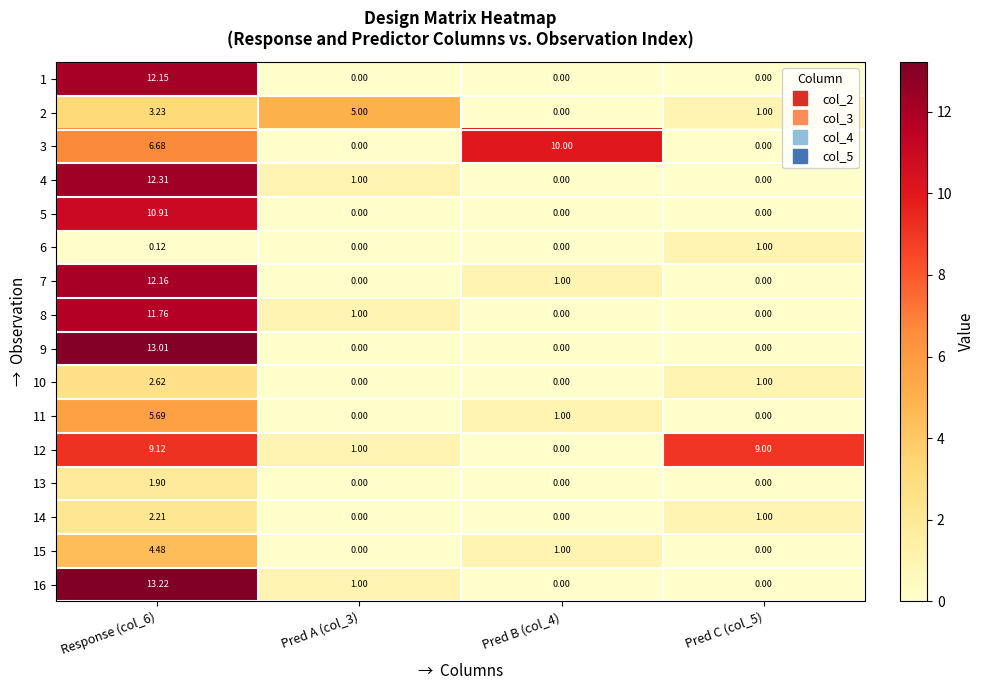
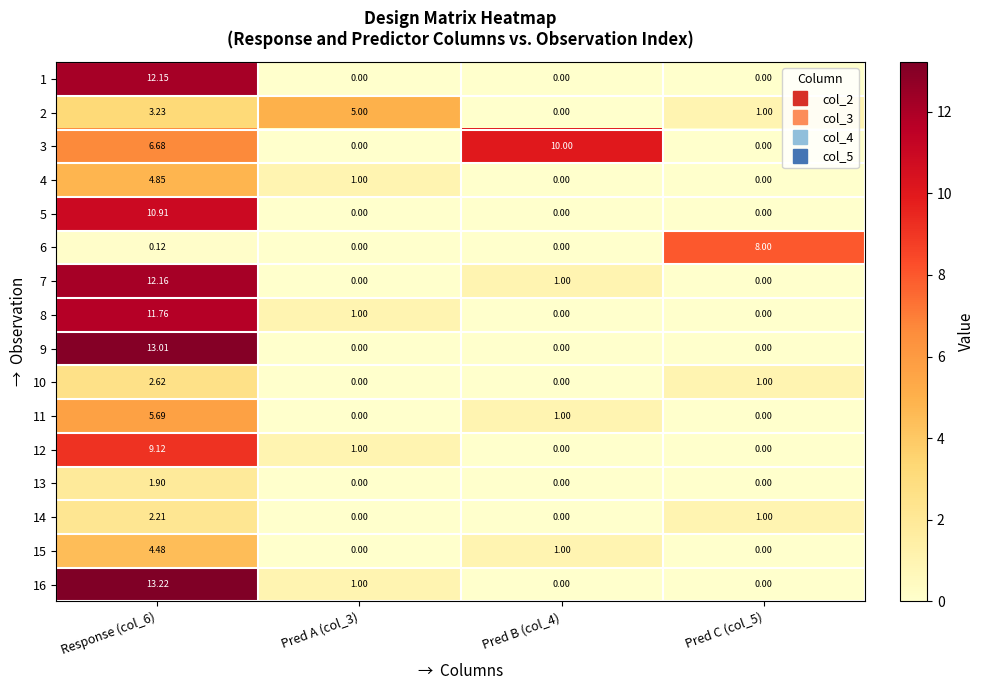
4, Response (col_6): 12.31 -> 4.85
6, Pred C (col_5): 1.00 -> 8.00
12, Pred C (col_5): 9.00 -> 0.00
